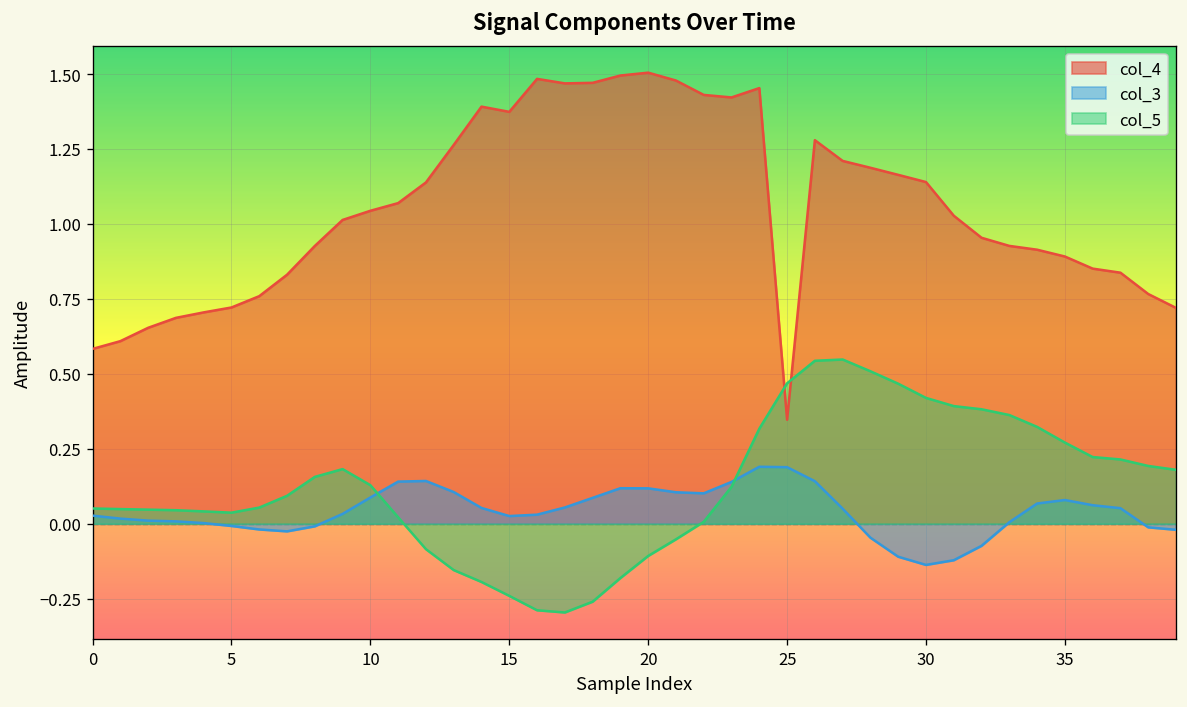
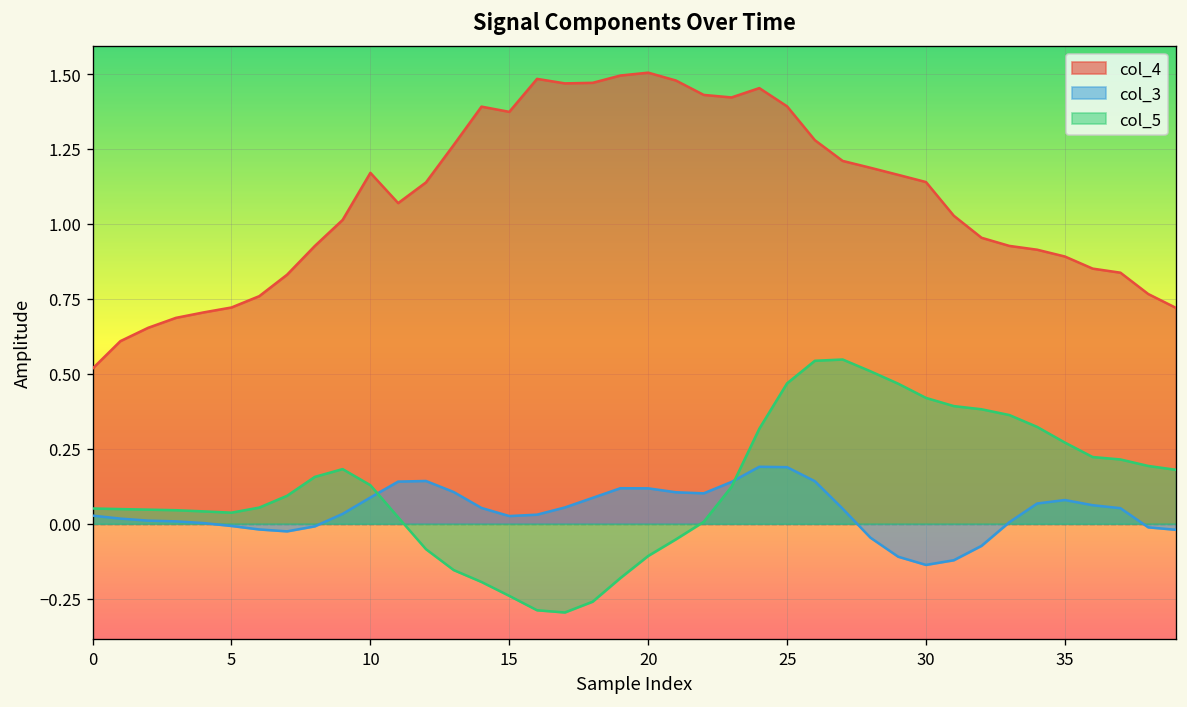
col_4, 0: 0.58 -> 0.52
col_4, 10: 1.04 -> 1.17
col_4, 25: 0.35 -> 1.39
